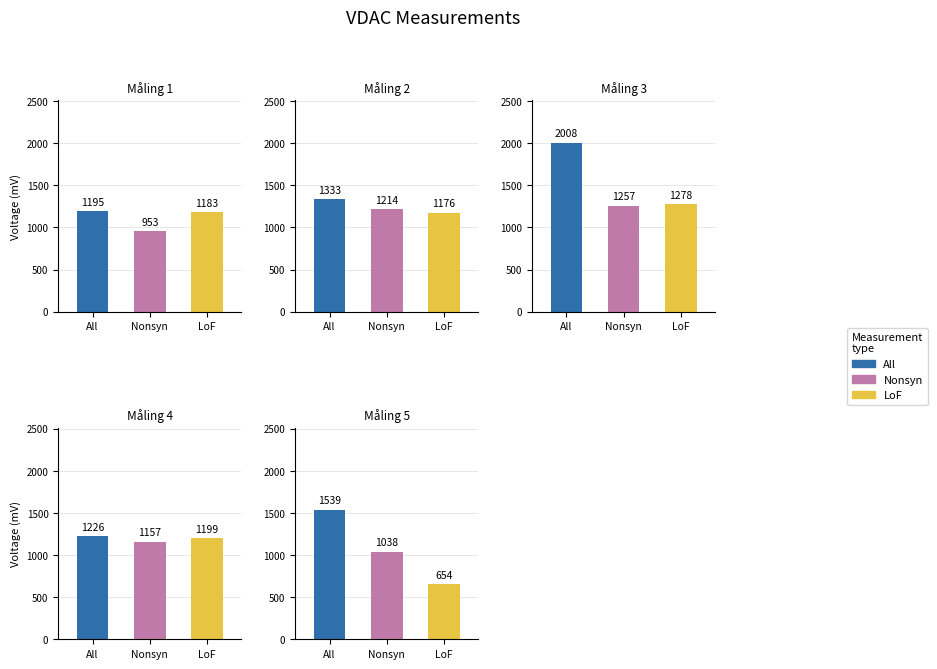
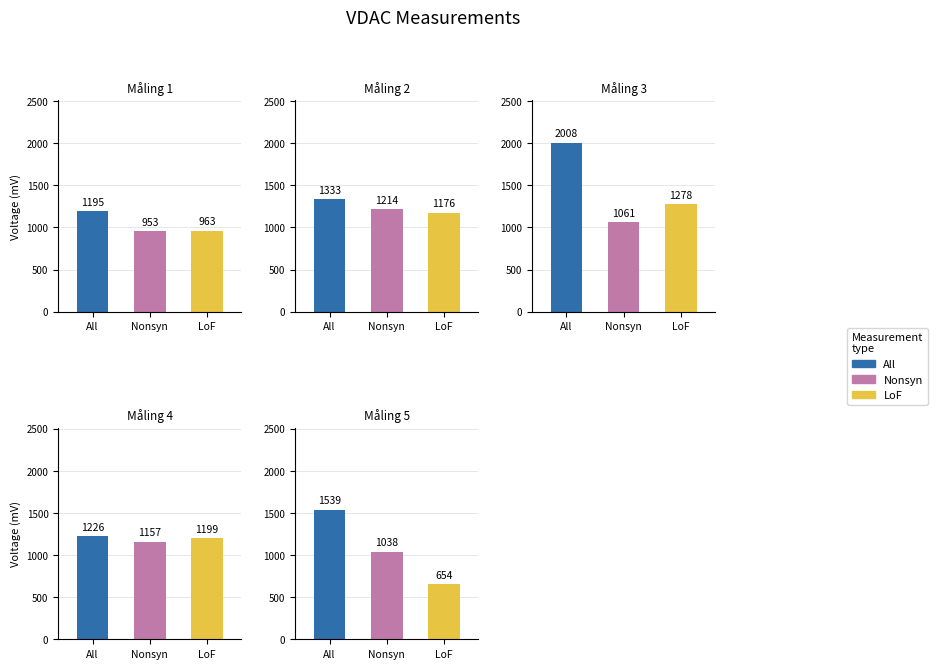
Måling 1, LoF: 1183 -> 963
Måling 3, Nonsyn: 1257 -> 1061
